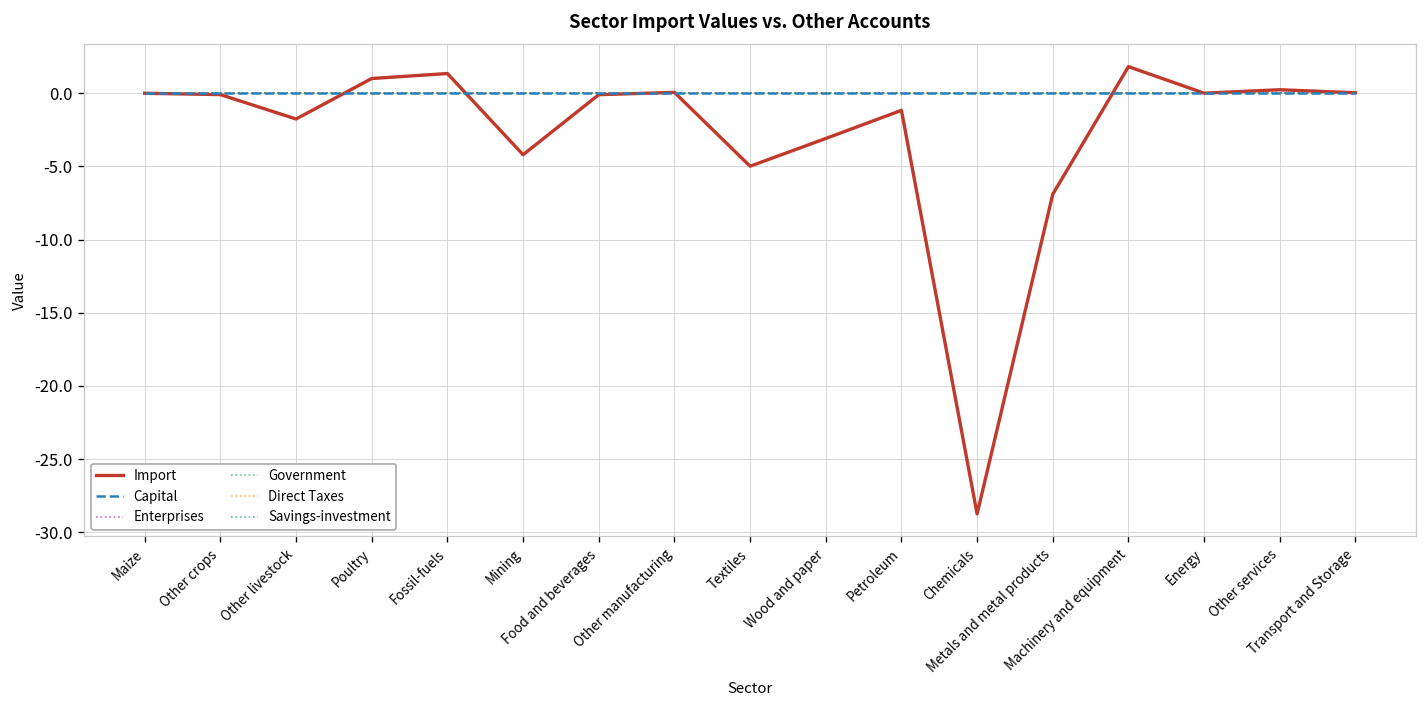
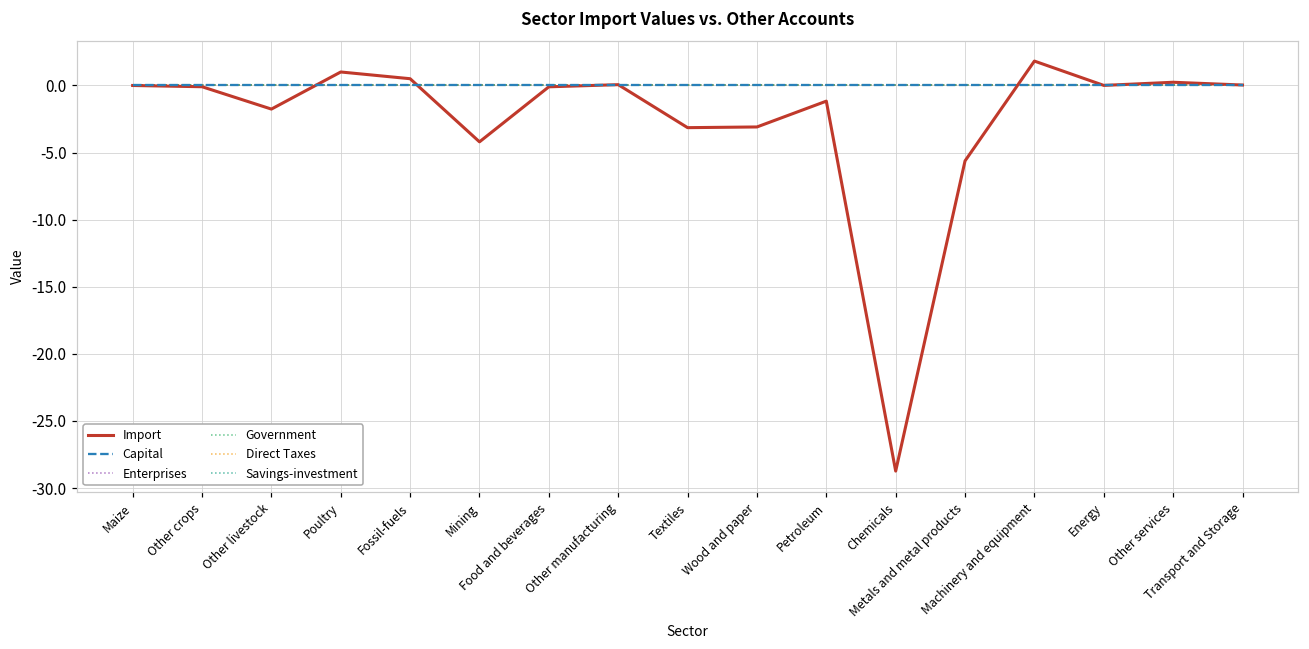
Import, Fossil-fuels: 1.3 -> 0.5
Import, Textiles: -5.0 -> -3.1
Import, Metals and metal products: -6.9 -> -5.6
